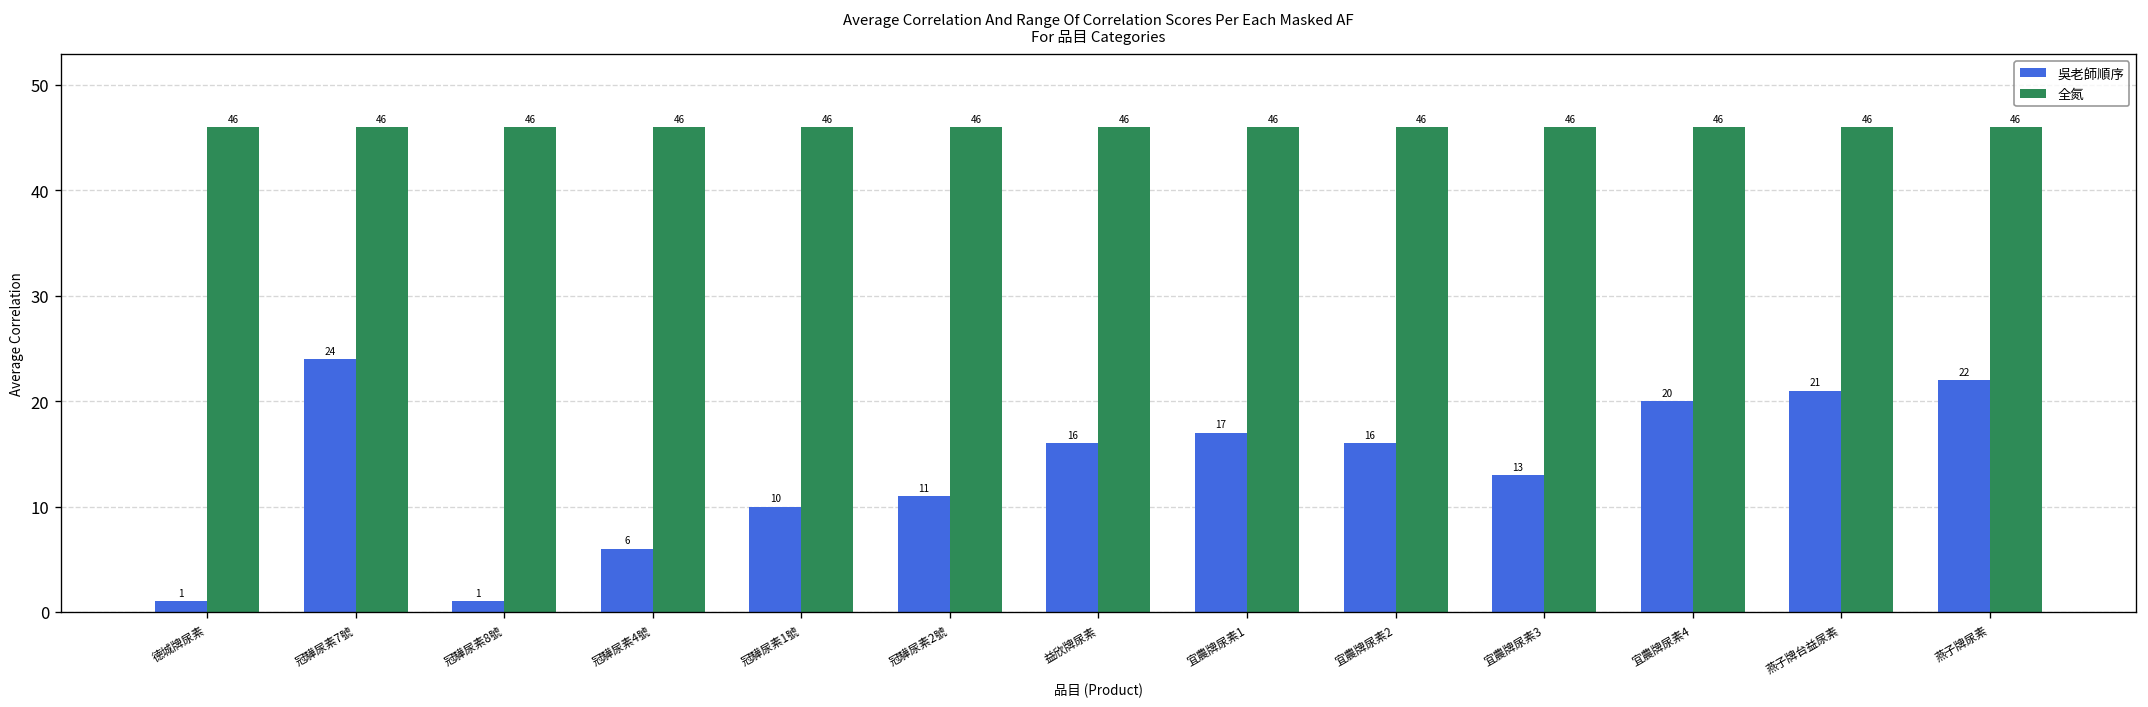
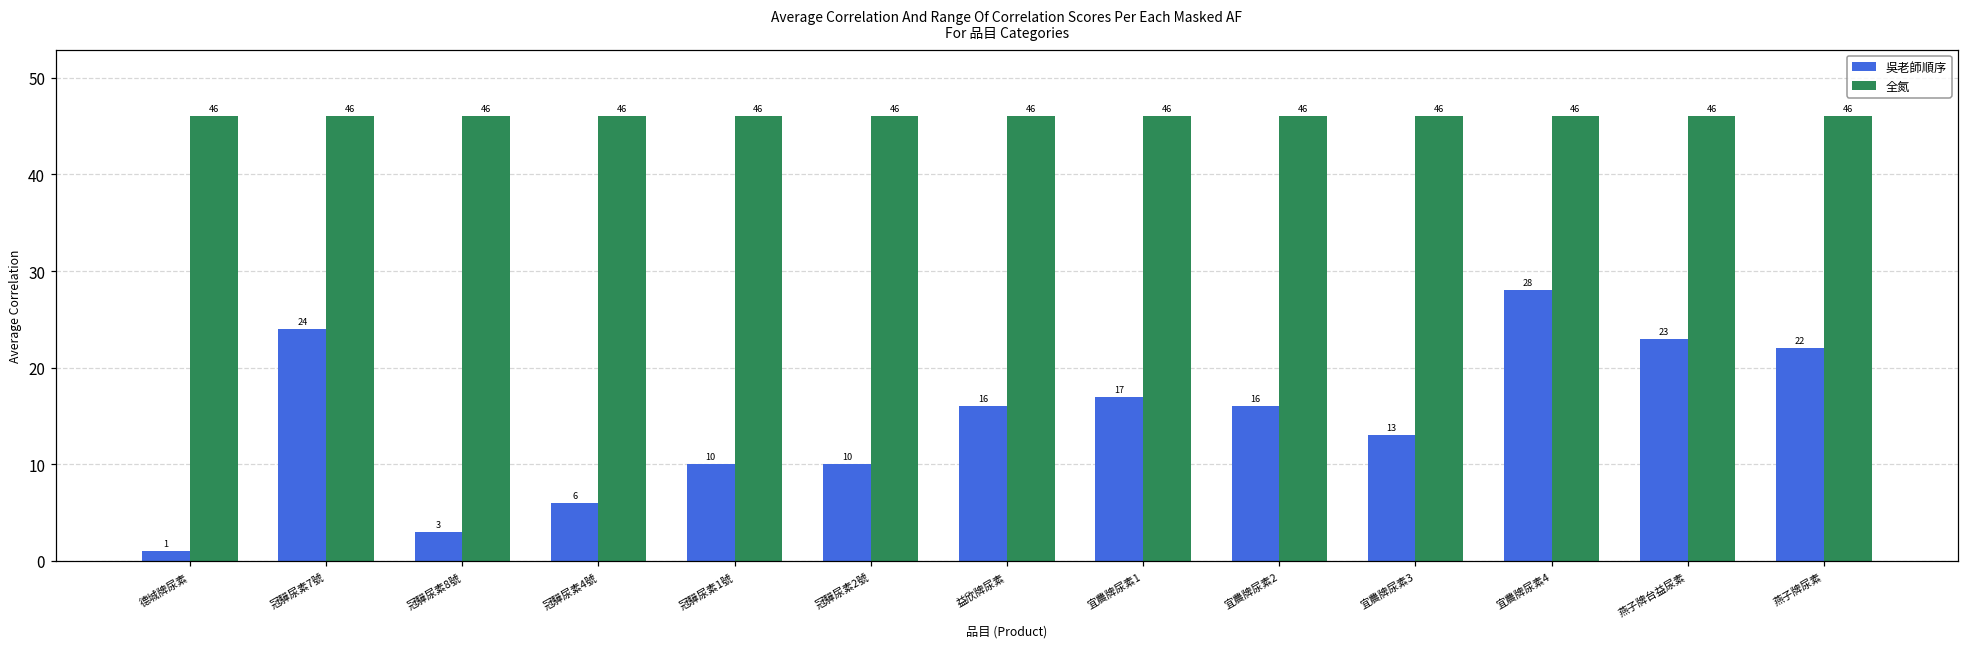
吳老師順序, 冠驊尿素8號: 1 -> 3
吳老師順序, 冠驊尿素2號: 11 -> 10
吳老師順序, 宜農牌尿素4: 20 -> 28
吳老師順序, 燕子牌台益尿素: 21 -> 23
